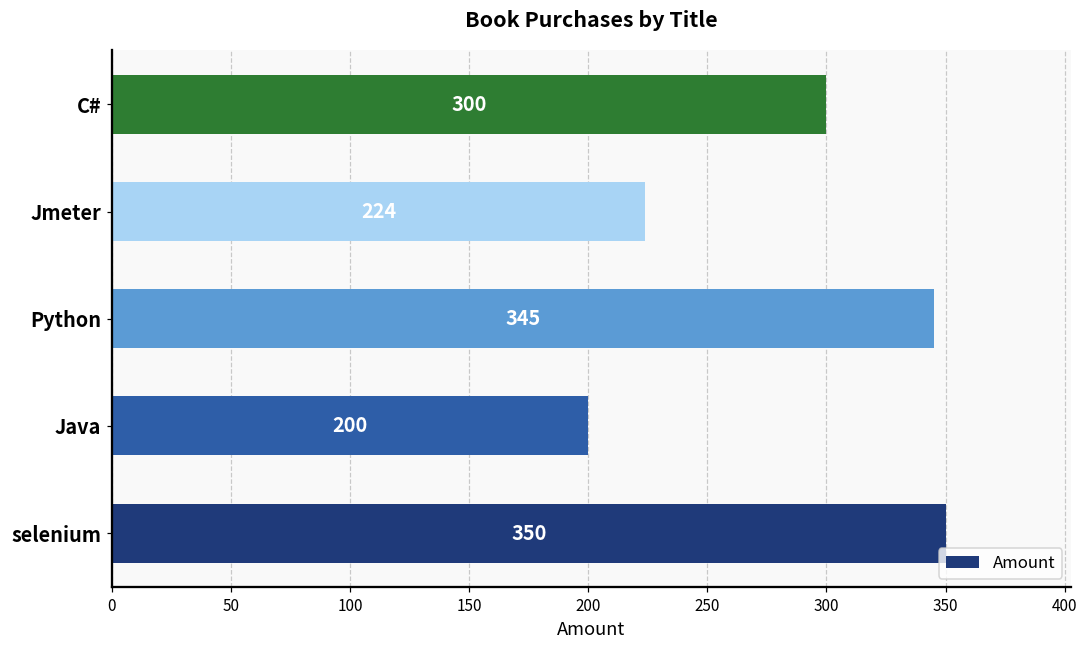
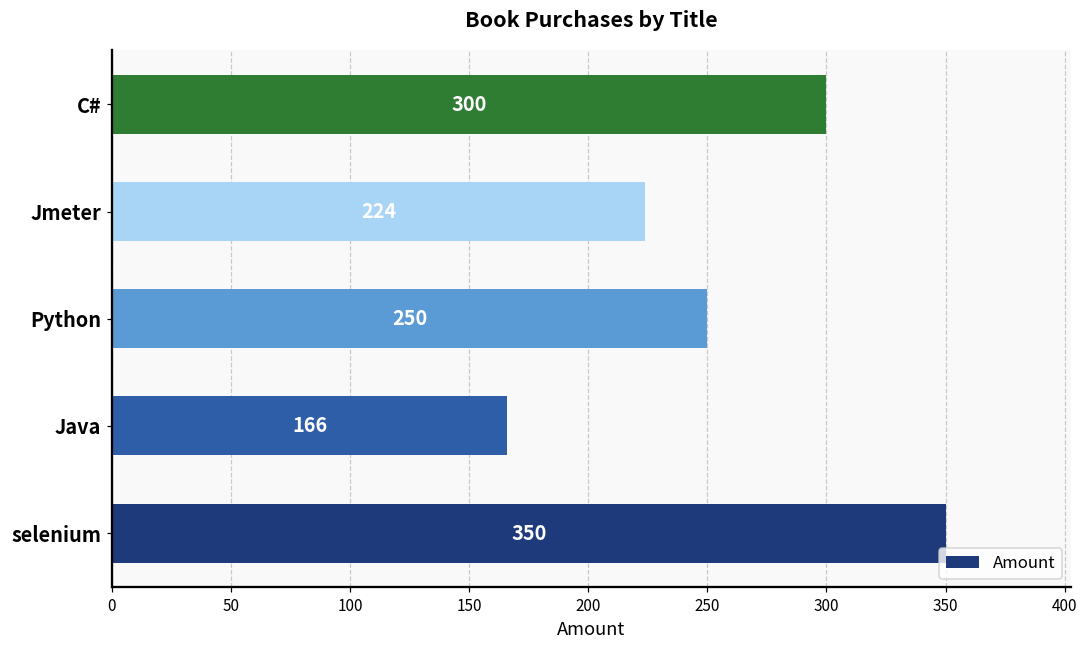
Python: 345 -> 250
Java: 200 -> 166
